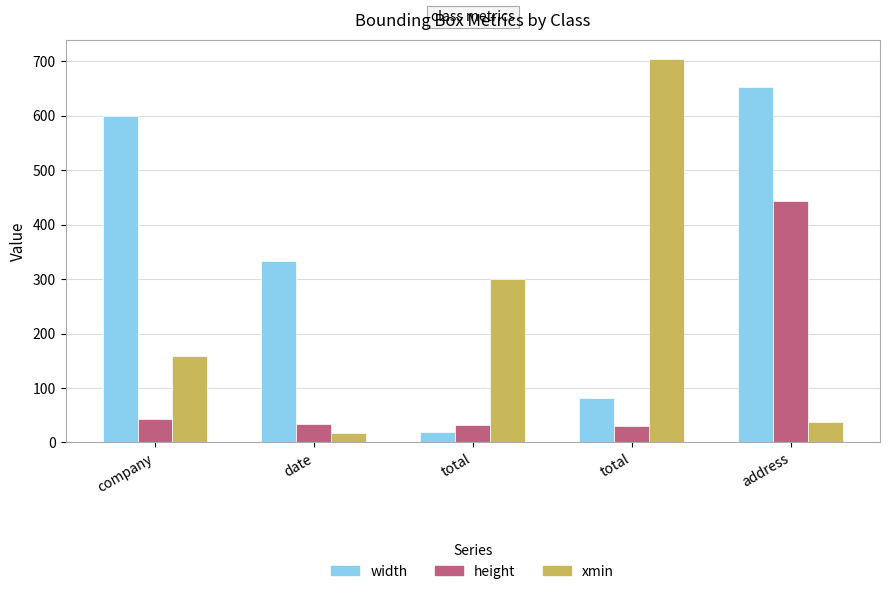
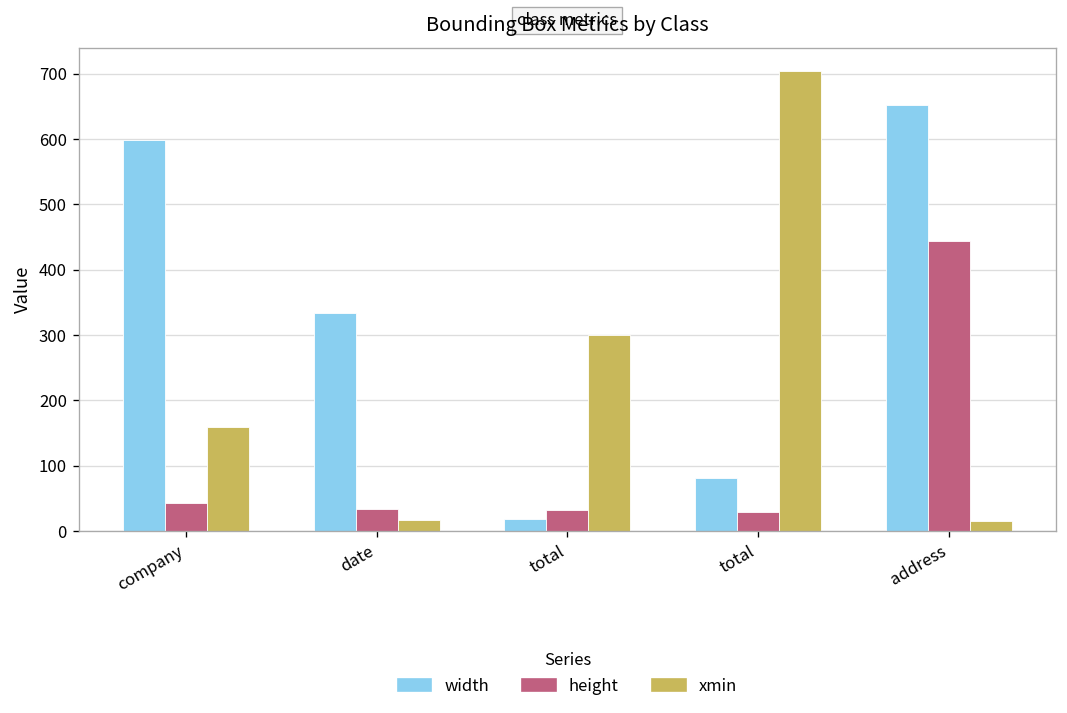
xmin, address: 40 -> 20
